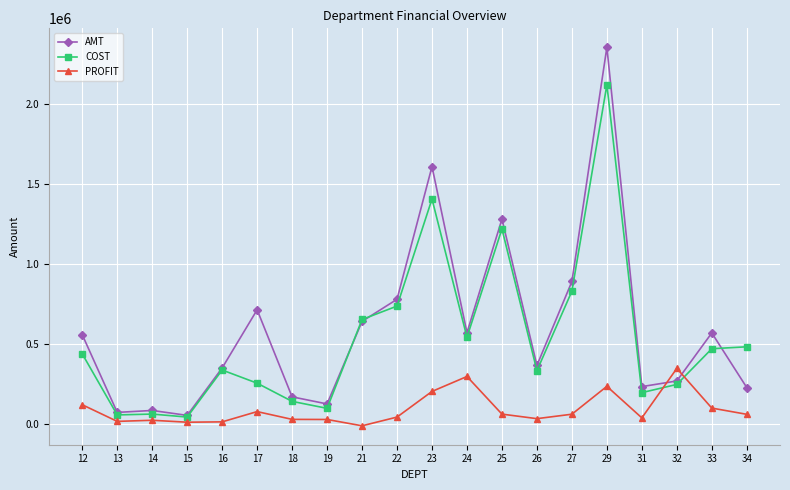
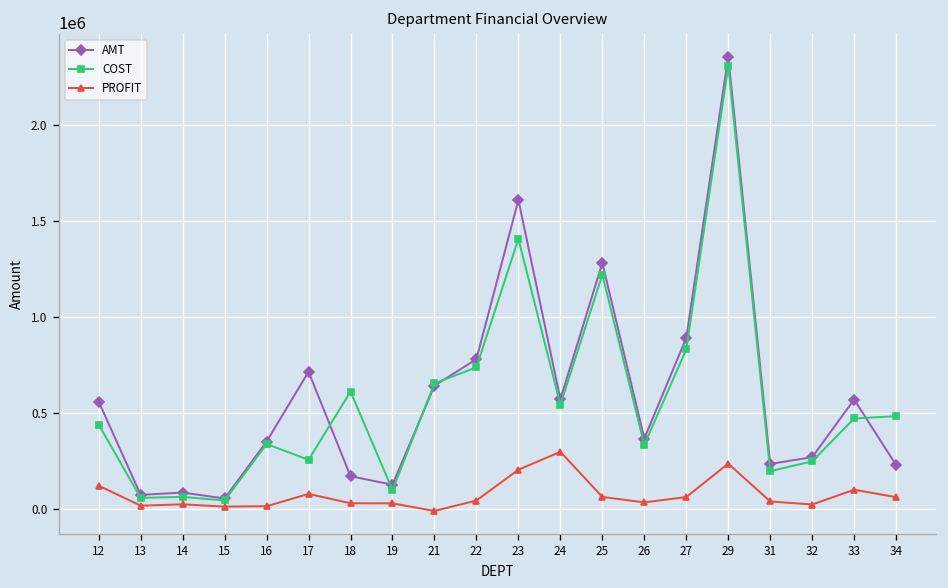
COST, 18: 140000 -> 610000
COST, 29: 2120000 -> 2300000
PROFIT, 32: 350000 -> 20000
